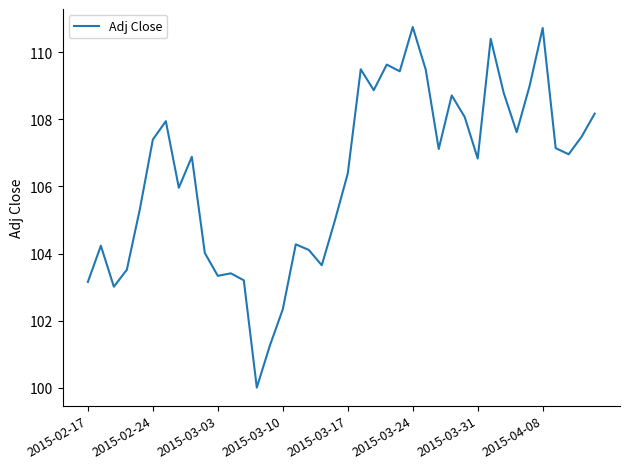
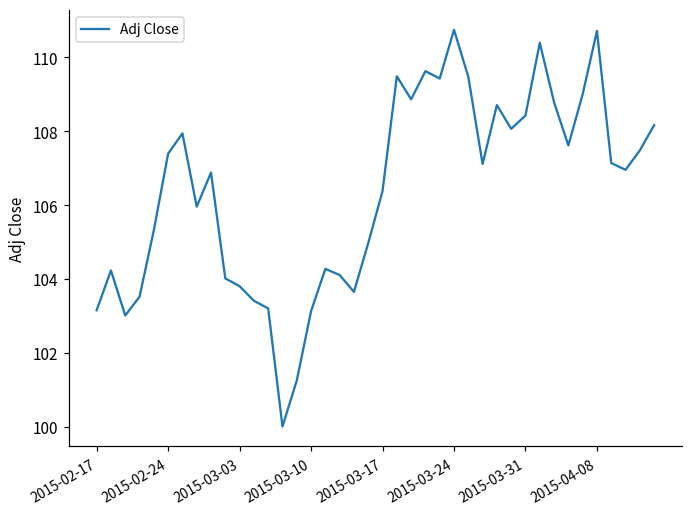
2015-03-03: 103.3 -> 103.8
2015-03-10: 102.3 -> 103.1
2015-03-31: 106.8 -> 108.4
